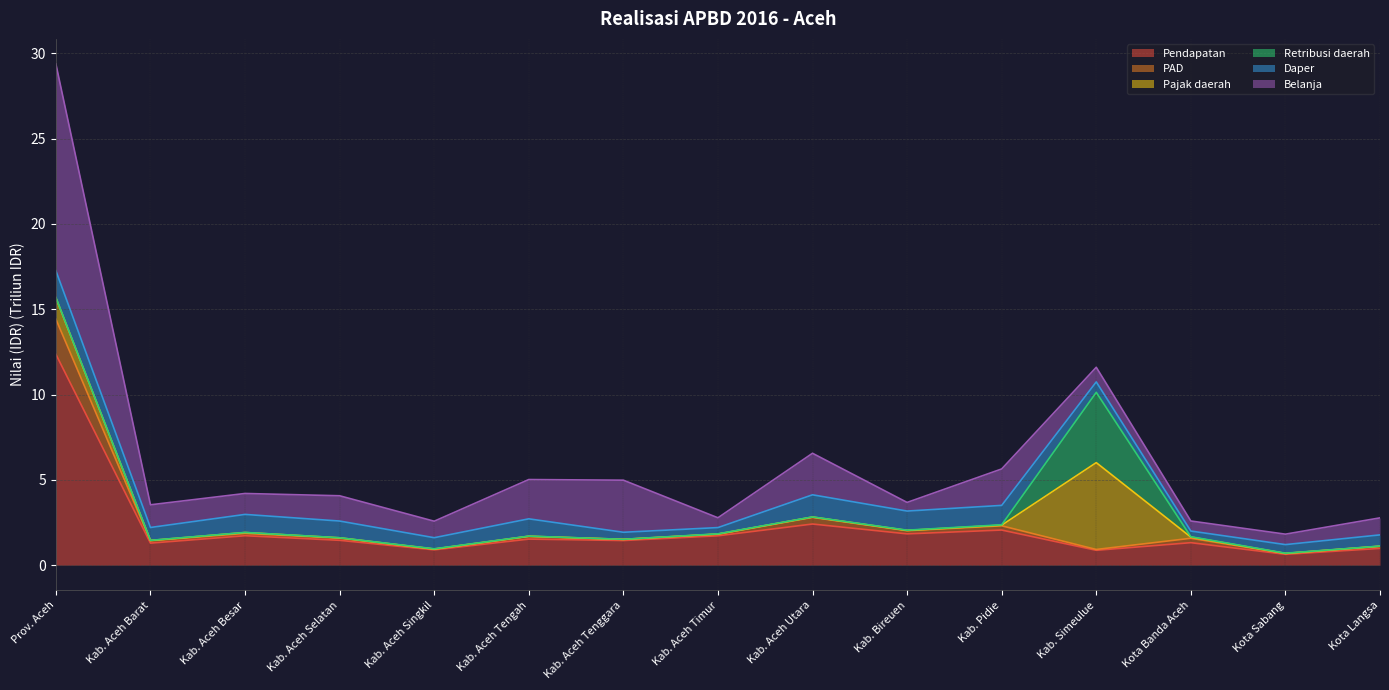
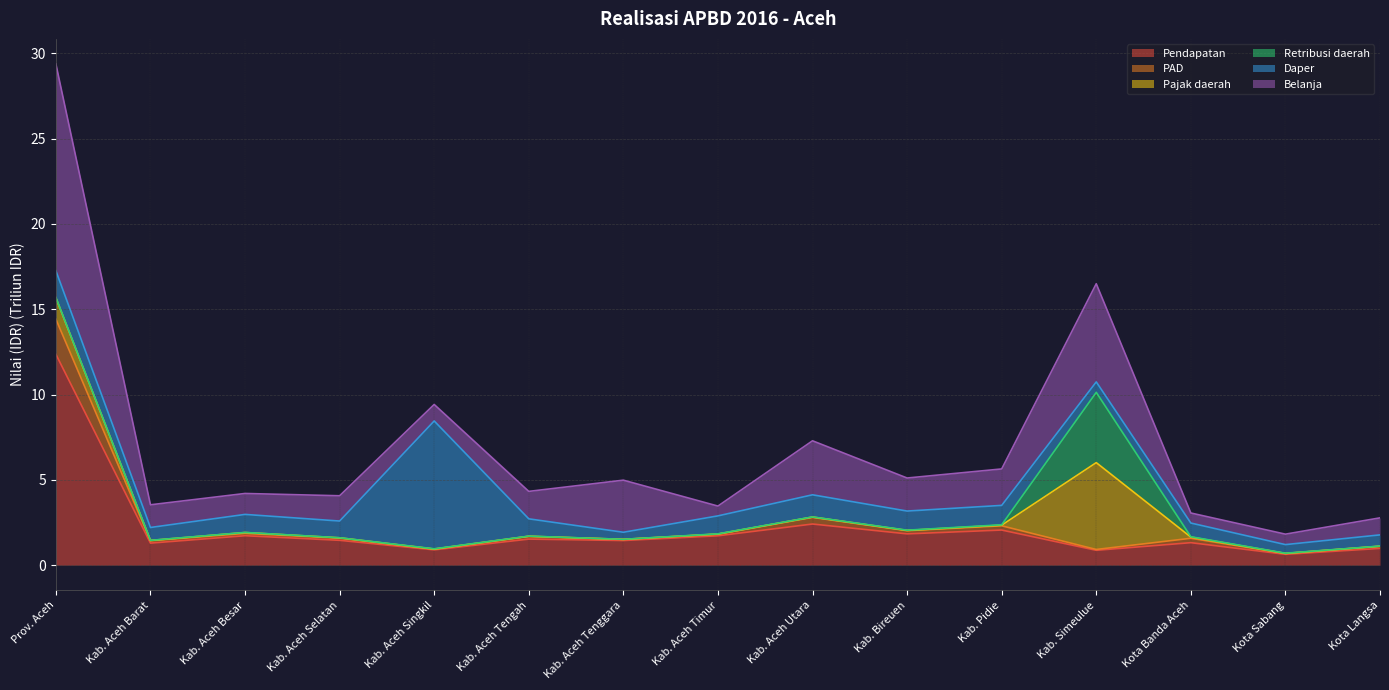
Daper, Kab. Aceh Singkil: 0.6 -> 7.5
Belanja, Kab. Aceh Tengah: 2.3 -> 1.6
Daper, Kab. Aceh Timur: 0.4 -> 1.1
Belanja, Kab. Aceh Utara: 2.4 -> 3.2
Belanja, Kab. Bireuen: 0.5 -> 1.9
Belanja, Kab. Simeulue: 0.9 -> 5.8
Daper, Kota Banda Aceh: 0.3 -> 0.8
